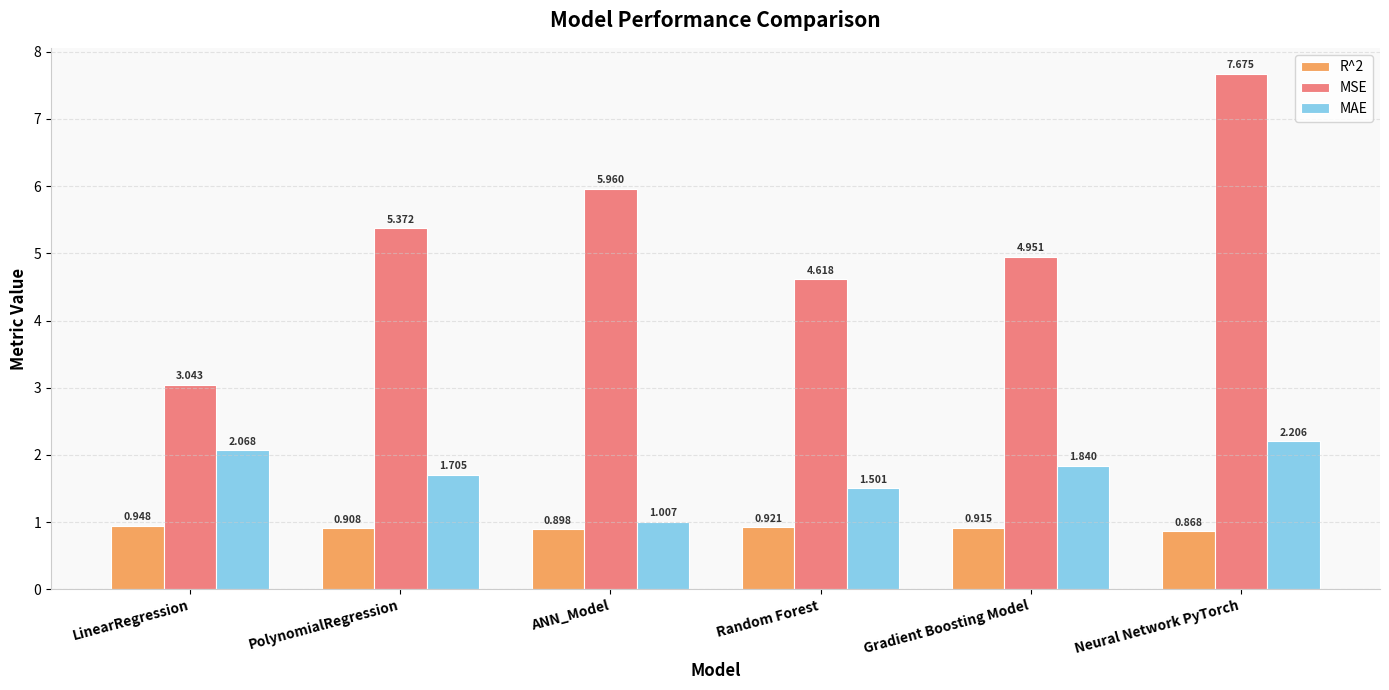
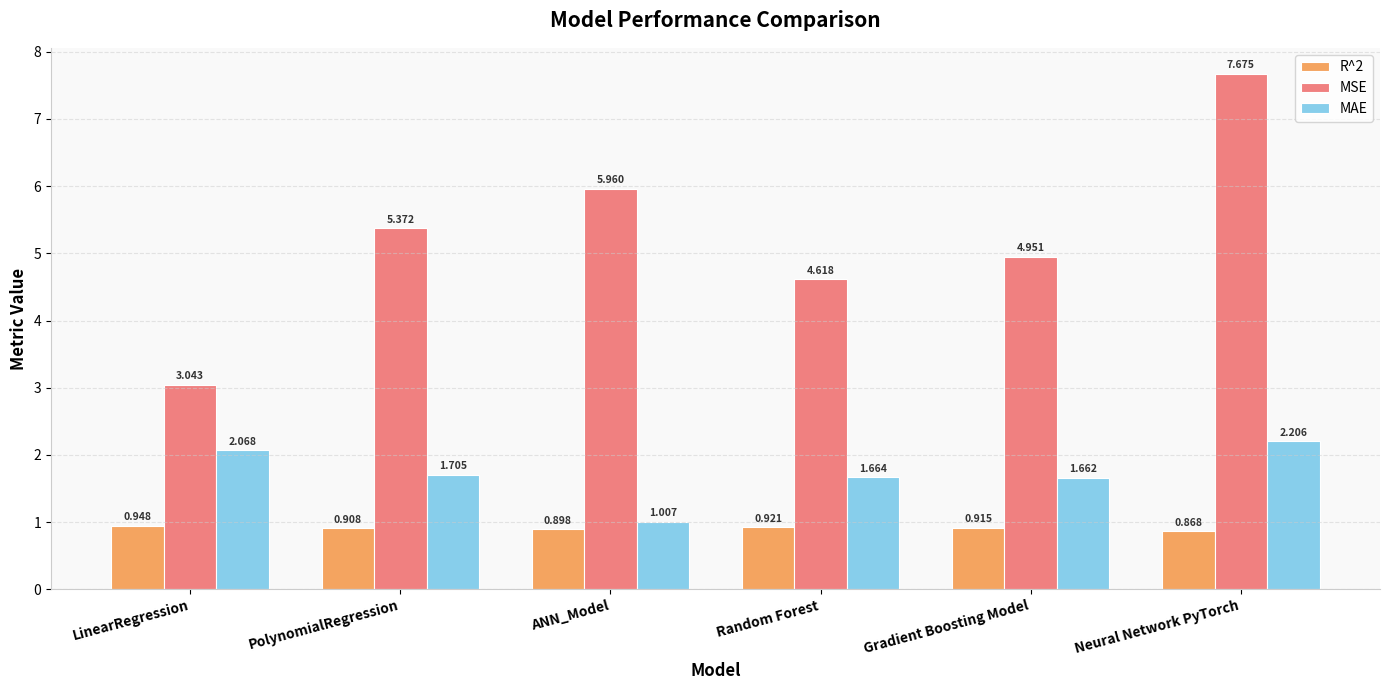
MAE, Random Forest: 1.501 -> 1.664
MAE, Gradient Boosting Model: 1.840 -> 1.662
